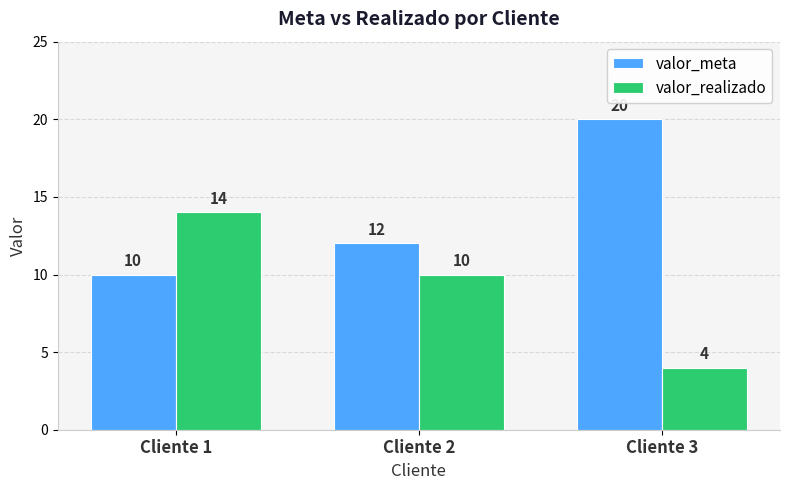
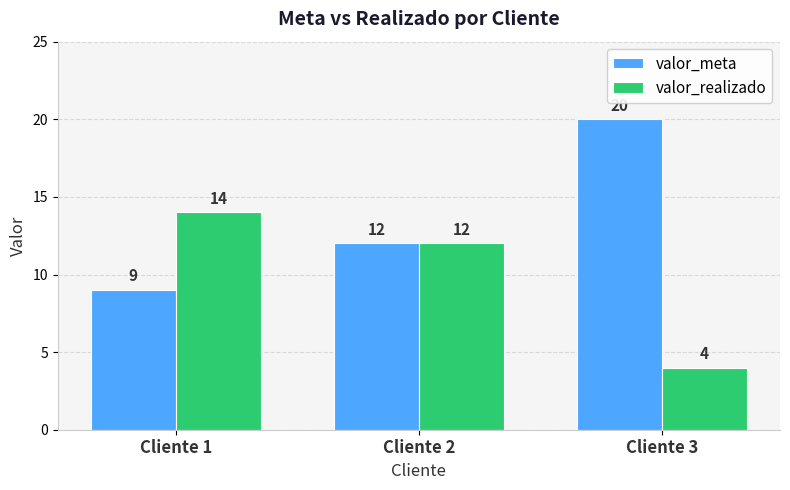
valor_meta, Cliente 1: 10 -> 9
valor_realizado, Cliente 2: 10 -> 12
